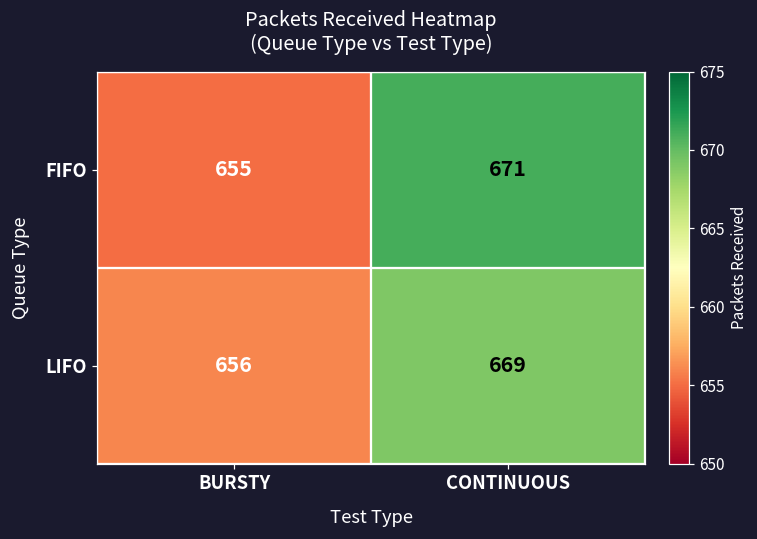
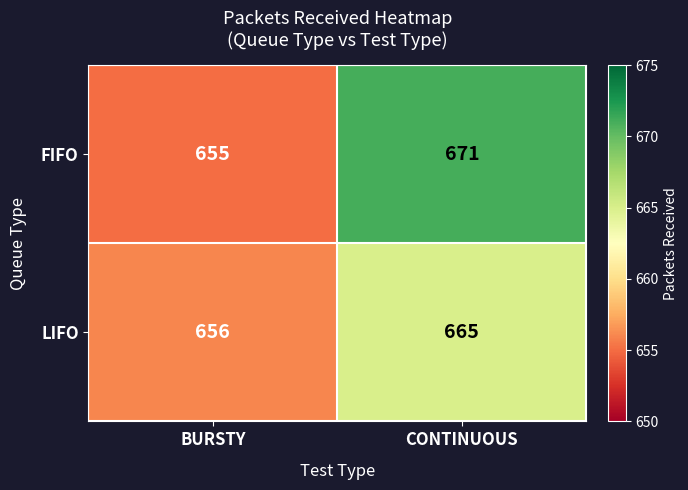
LIFO, CONTINUOUS: 669 -> 665
